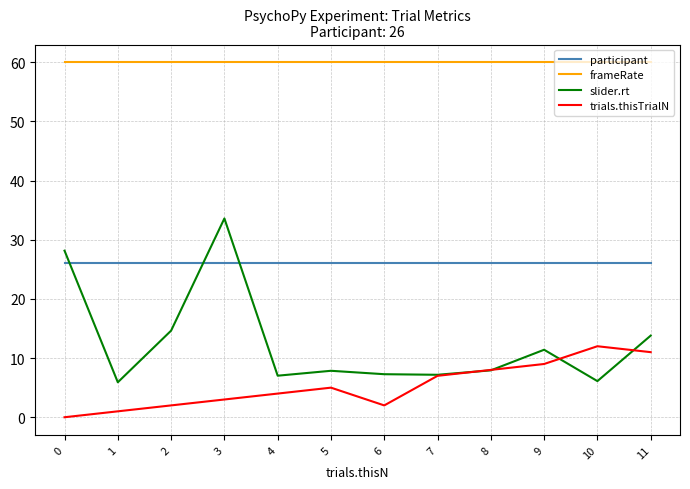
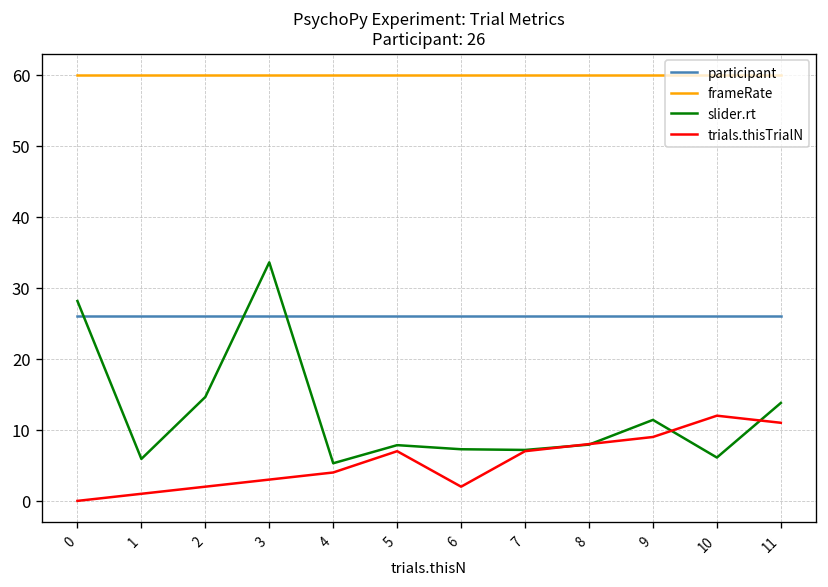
slider.rt, 4: 7 -> 5
trials.thisTrialN, 5: 5 -> 7
